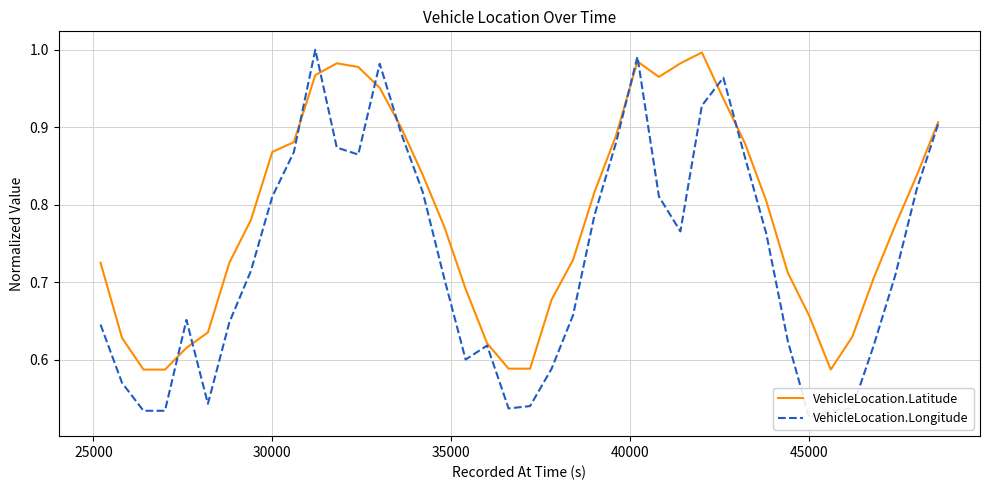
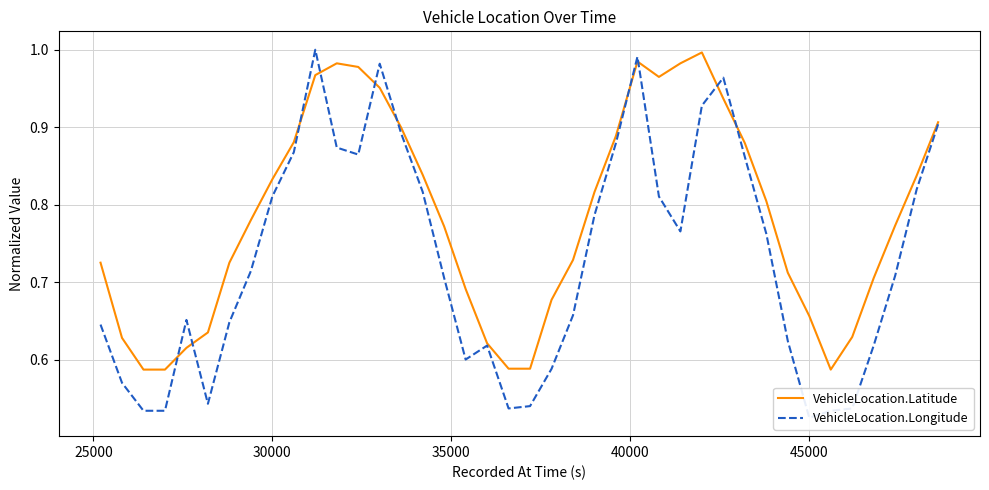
VehicleLocation.Latitude, 30000: 0.87 -> 0.83
